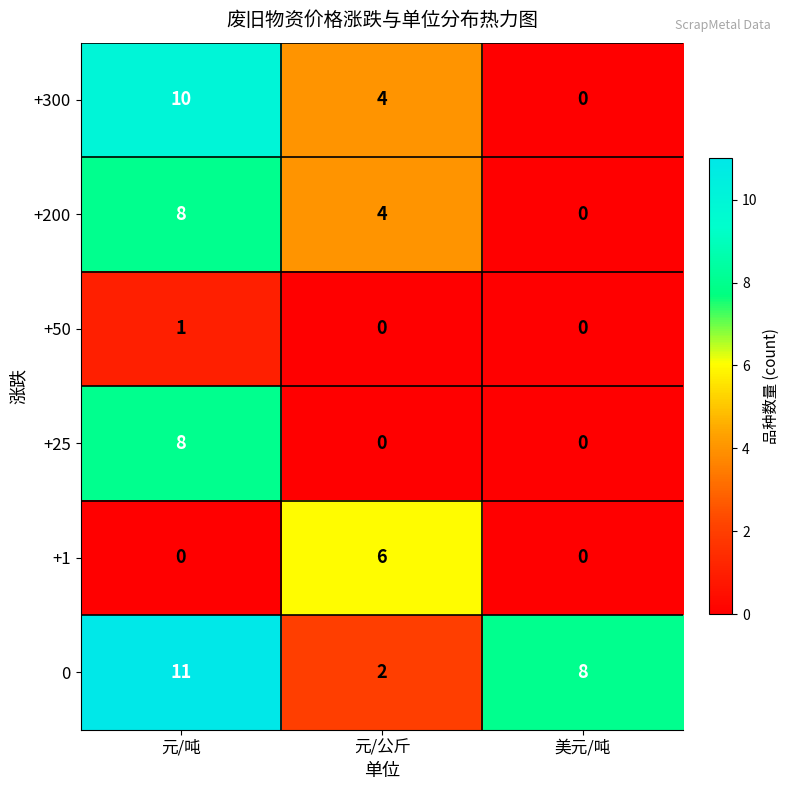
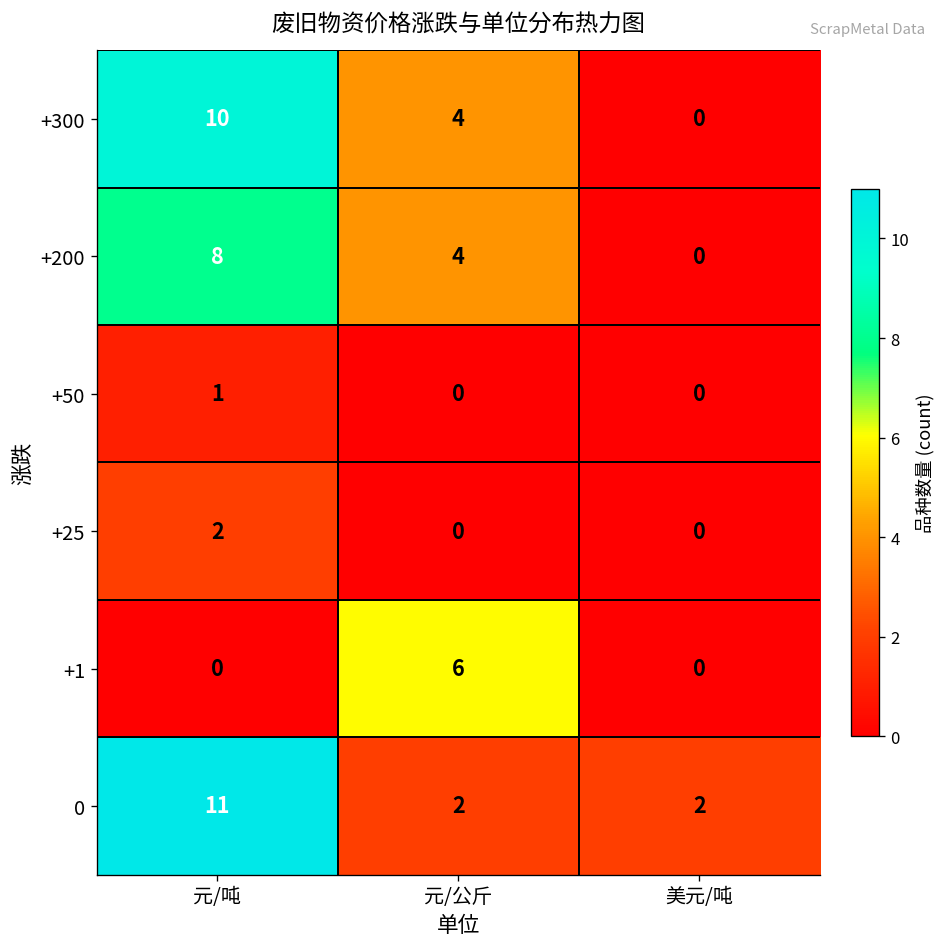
+25, 元/吨: 8 -> 2
0, 美元/吨: 8 -> 2
